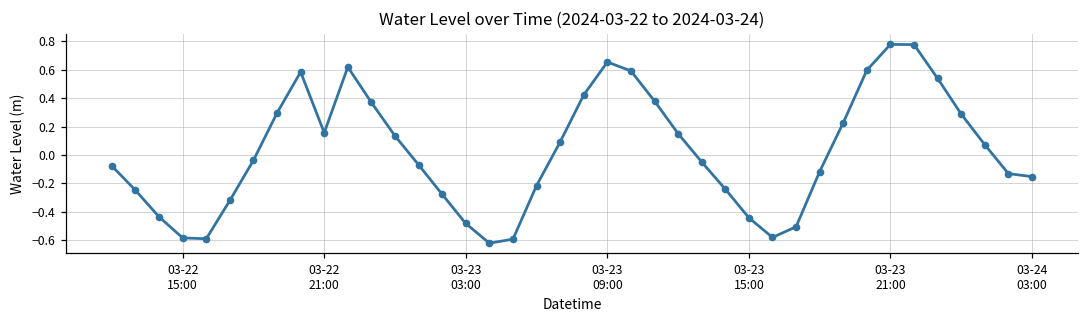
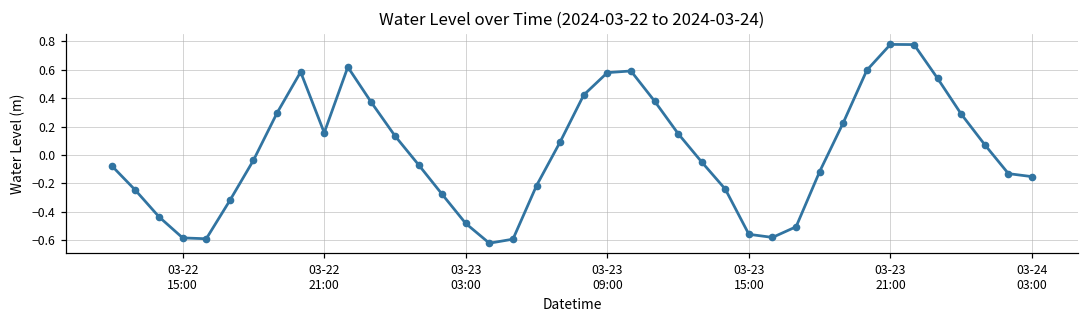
03-23 09:00: 0.65 -> 0.58
03-23 15:00: -0.44 -> -0.56
